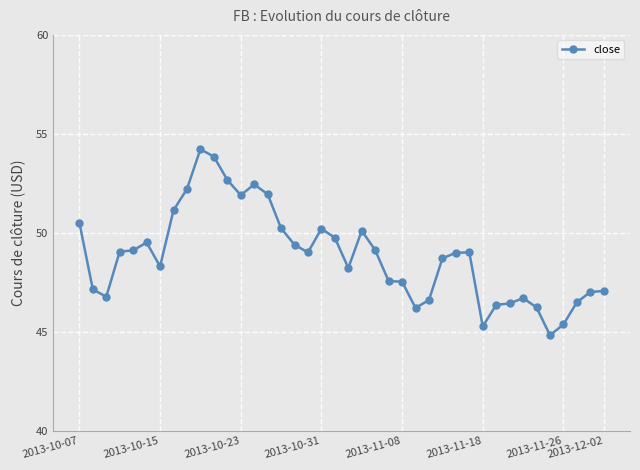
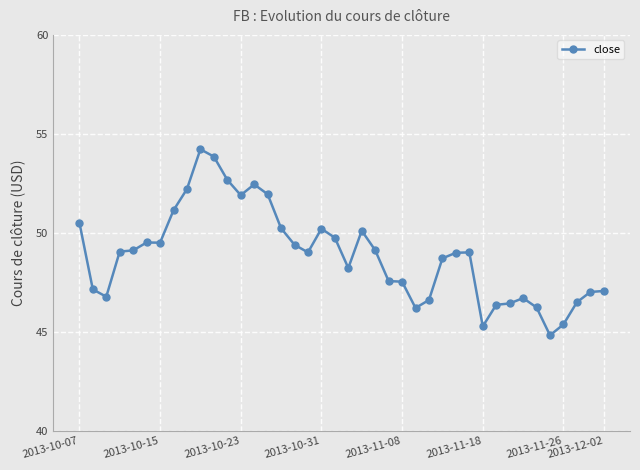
2013-10-15: 48.3 -> 49.5
